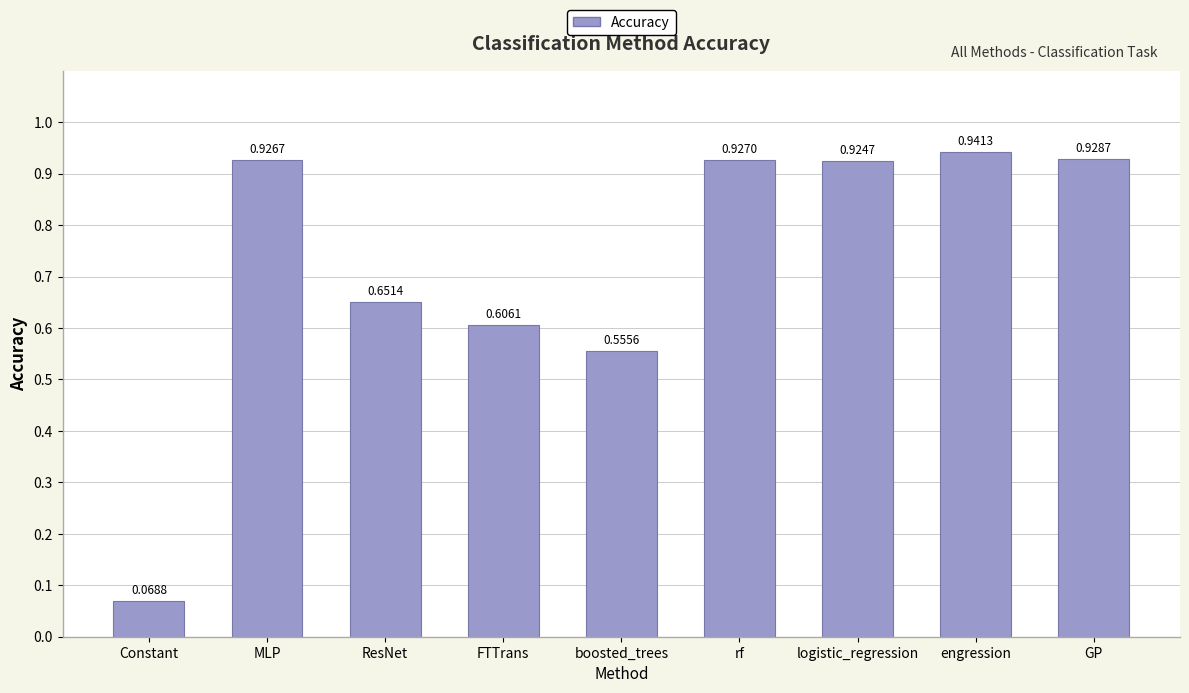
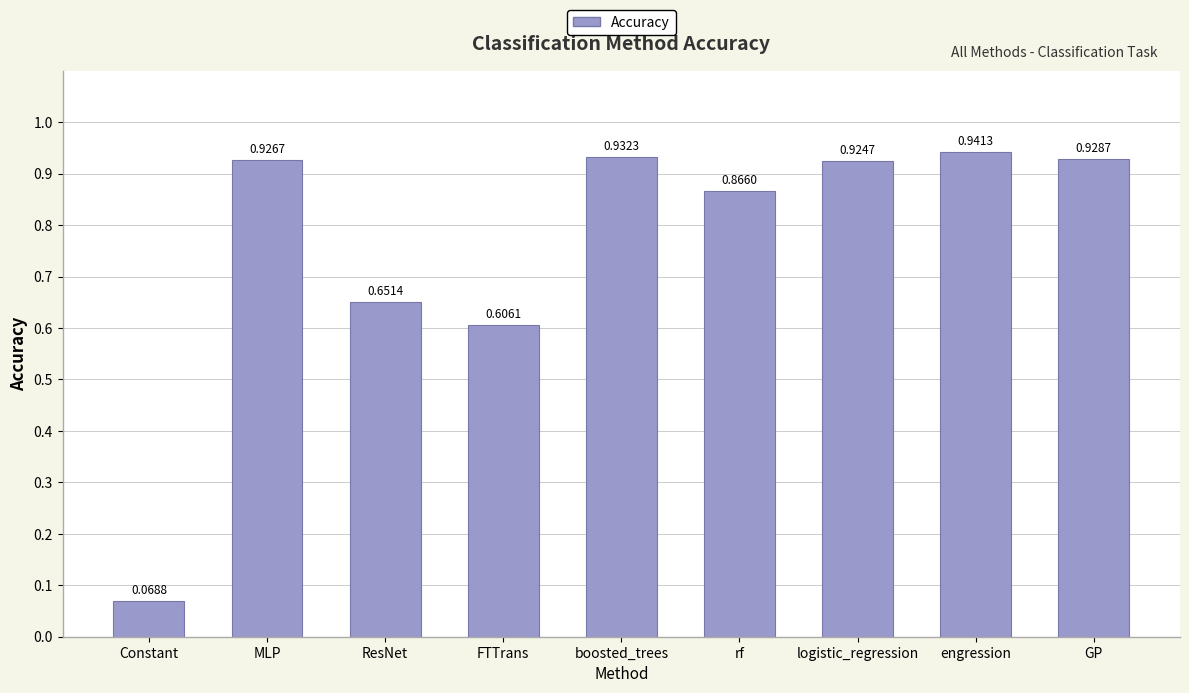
boosted_trees: 0.5556 -> 0.9323
rf: 0.9270 -> 0.8660
